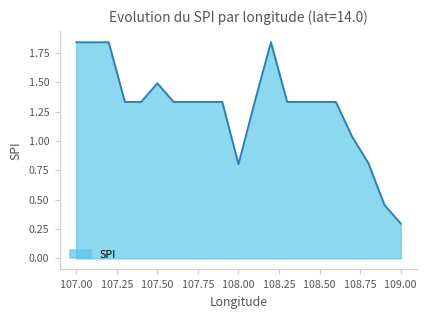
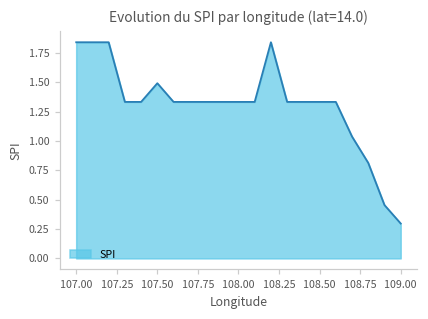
108.00: 0.80 -> 1.33
